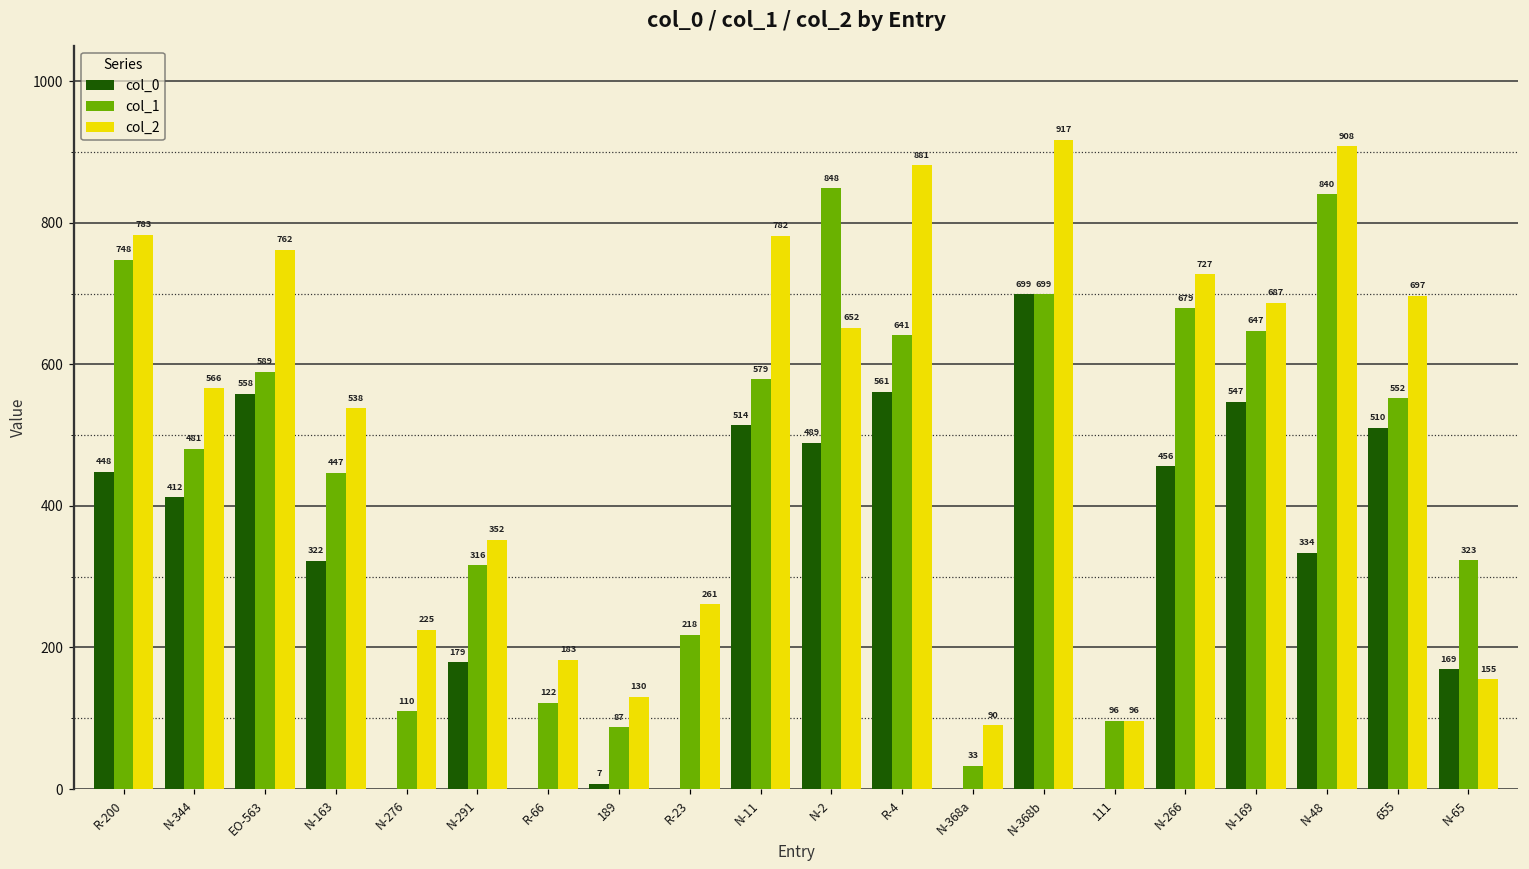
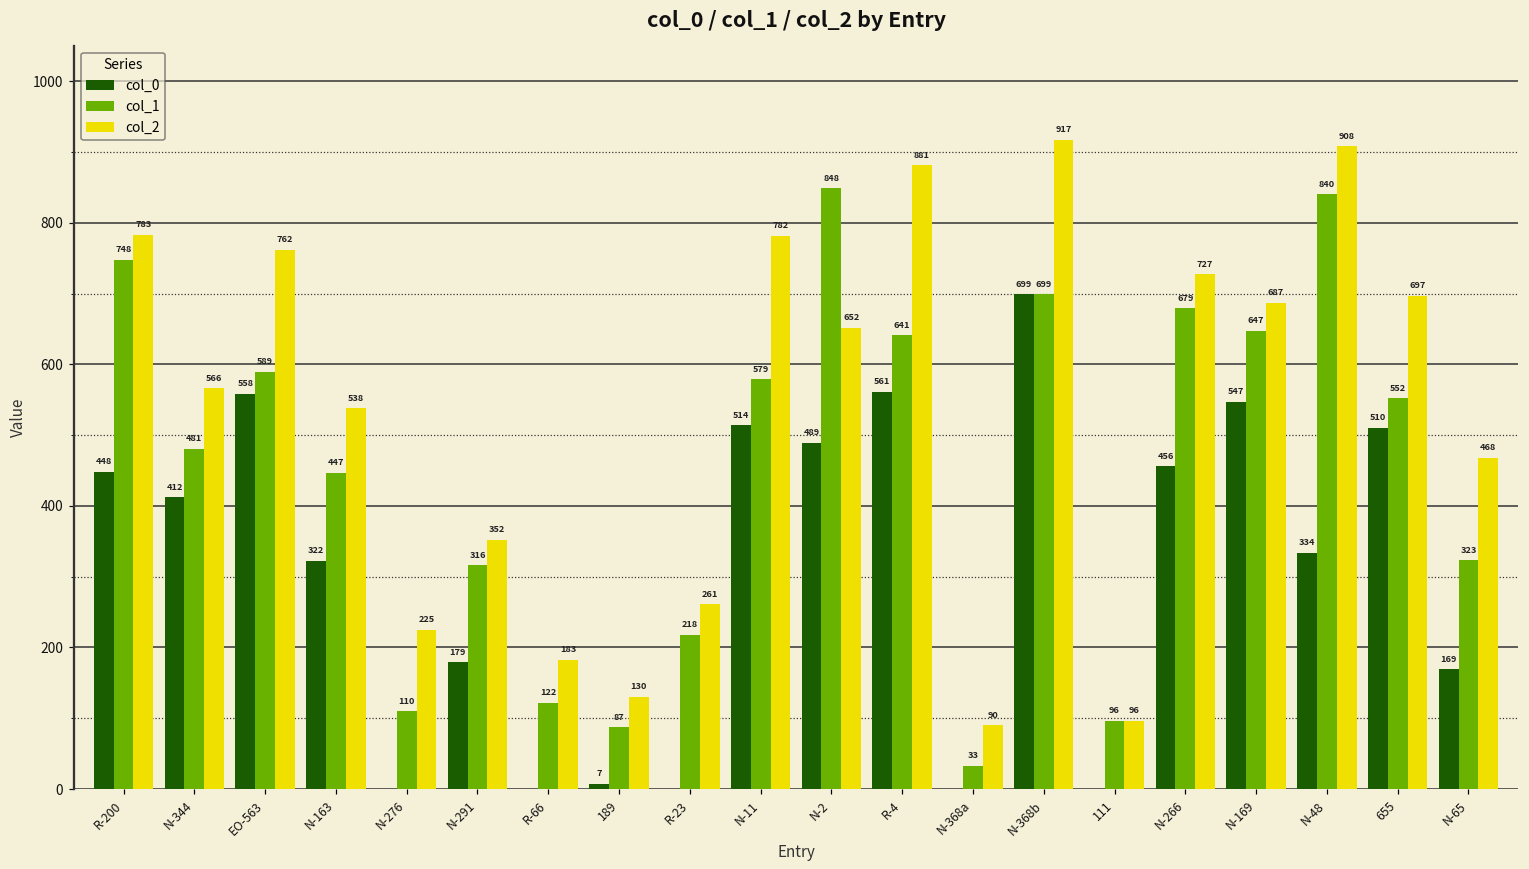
col_2, N-65: 155 -> 468
